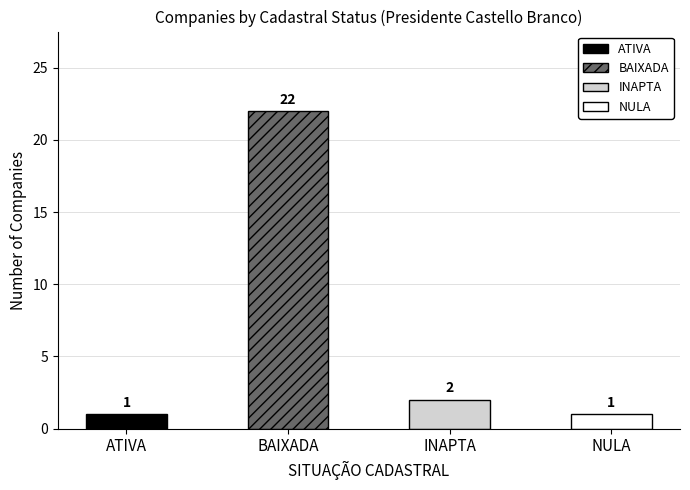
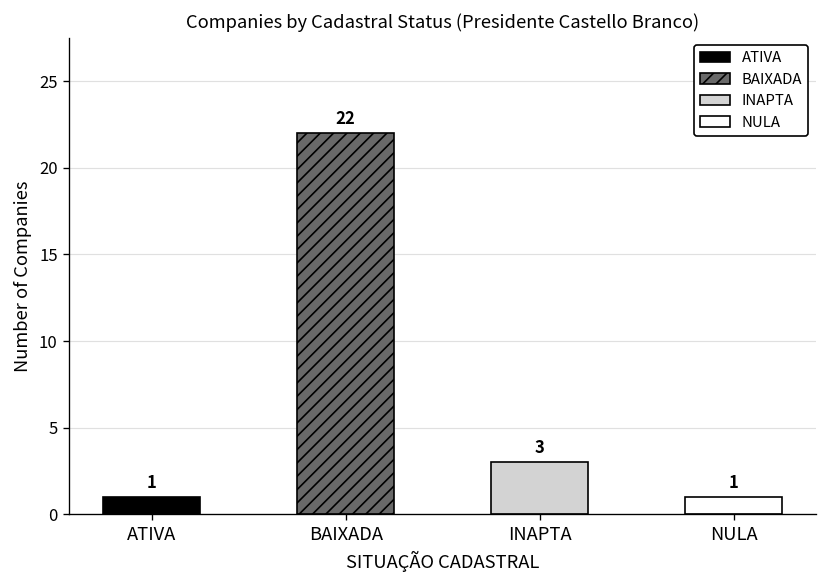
INAPTA: 2 -> 3
